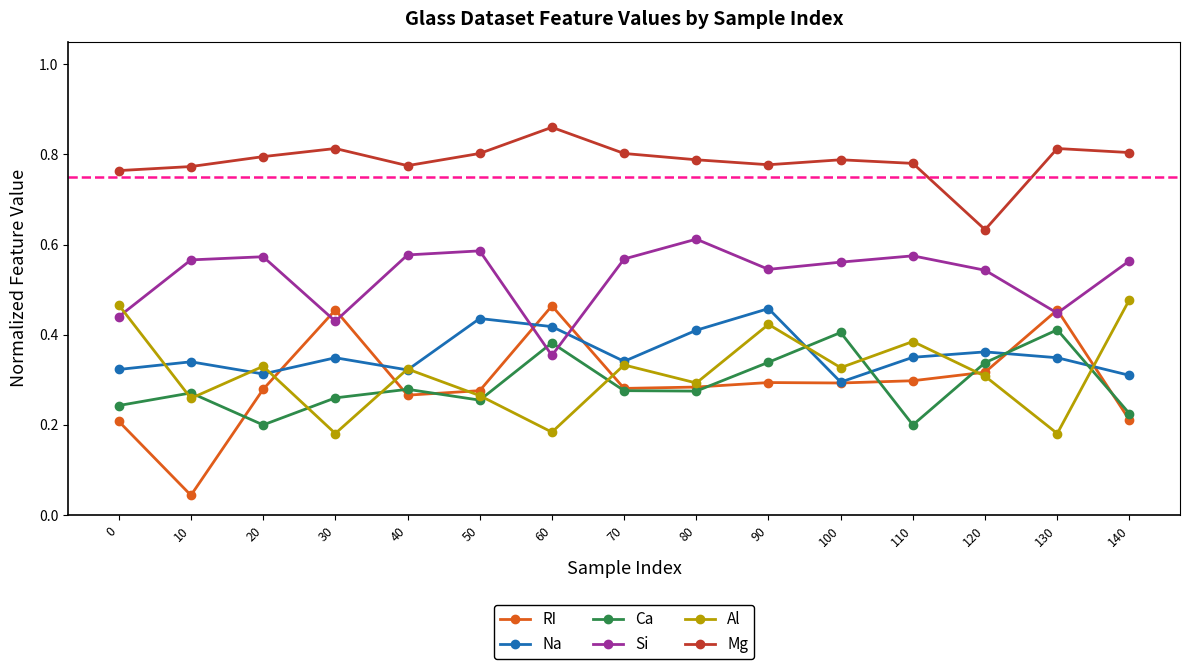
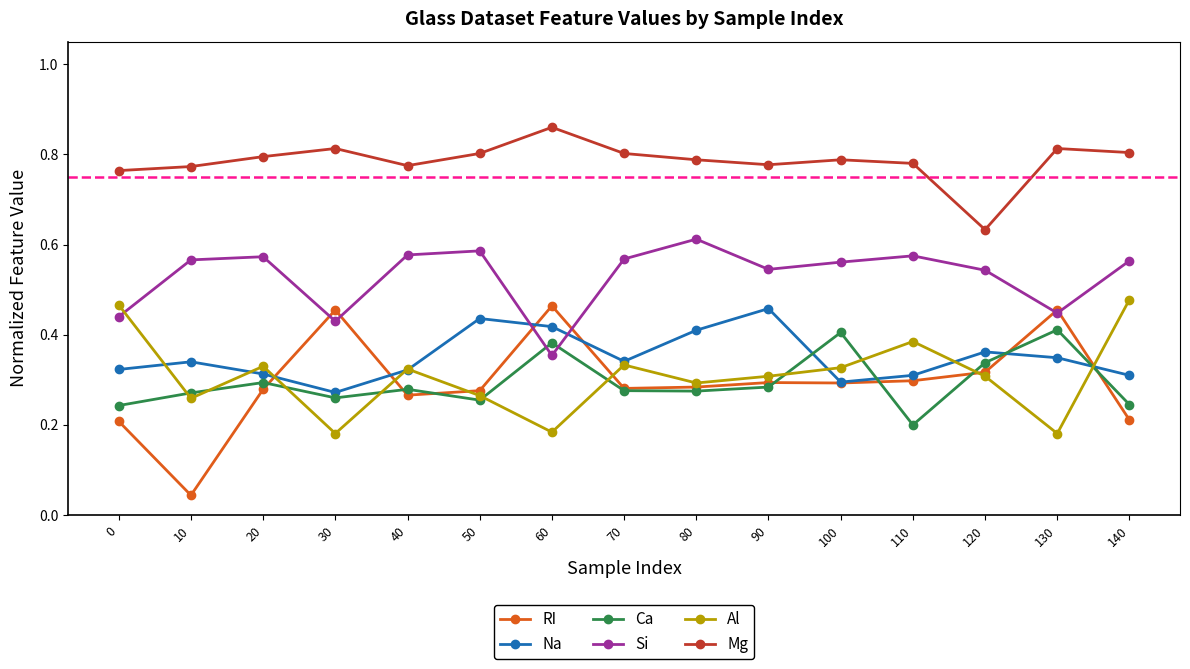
Ca, 20: 0.20 -> 0.29
Na, 30: 0.35 -> 0.27
Ca, 90: 0.34 -> 0.28
Al, 90: 0.42 -> 0.31
Na, 110: 0.35 -> 0.31
Ca, 140: 0.23 -> 0.25
